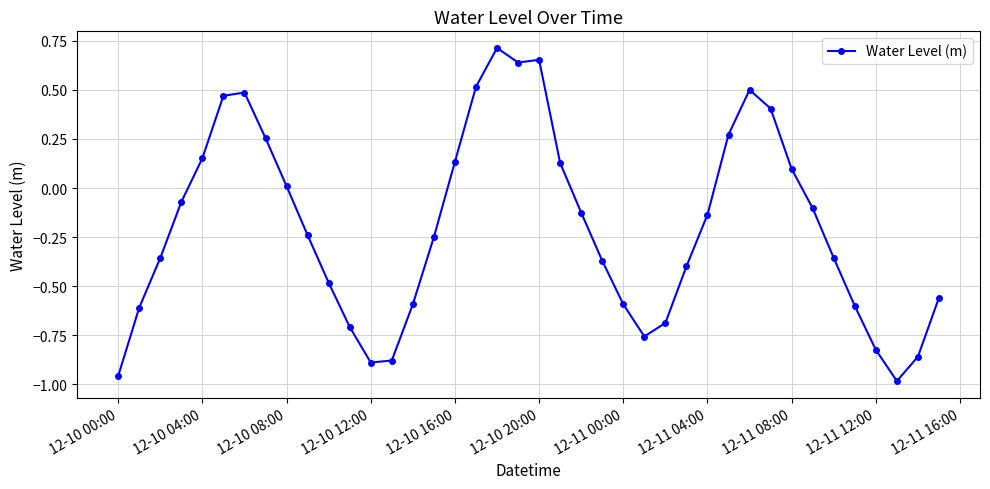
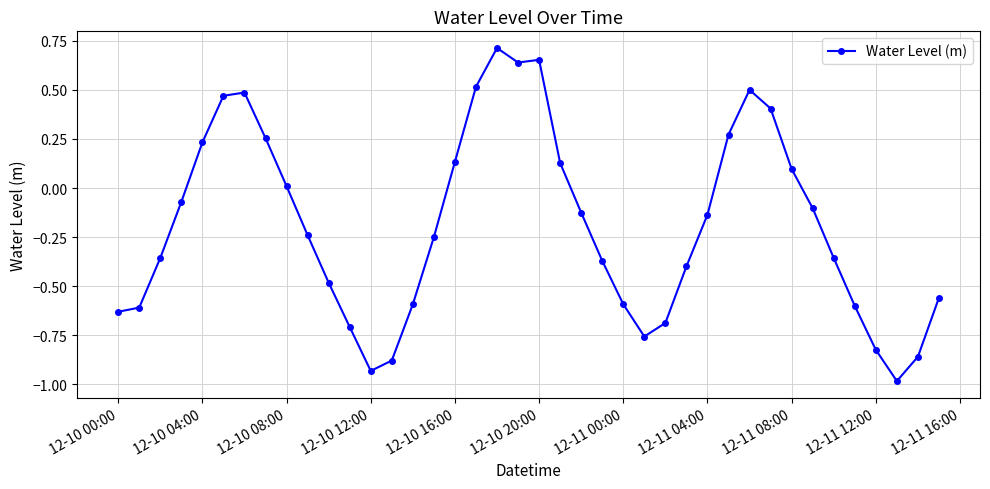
12-10 00:00: -0.96 -> -0.63
12-10 04:00: 0.15 -> 0.23
12-10 12:00: -0.89 -> -0.93
